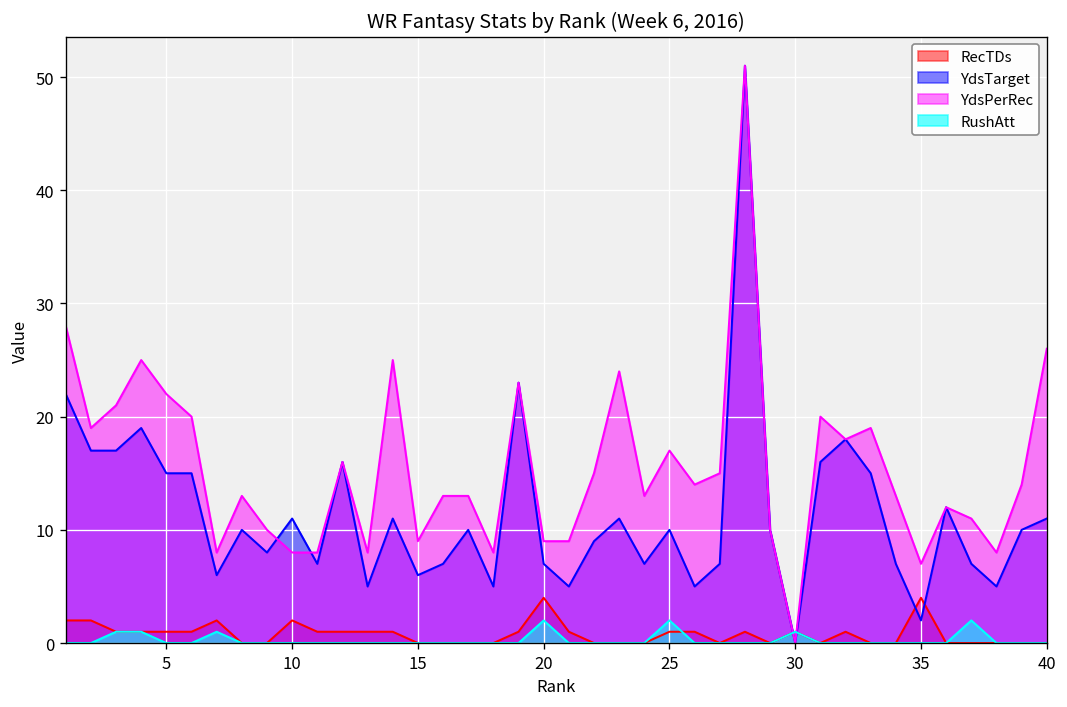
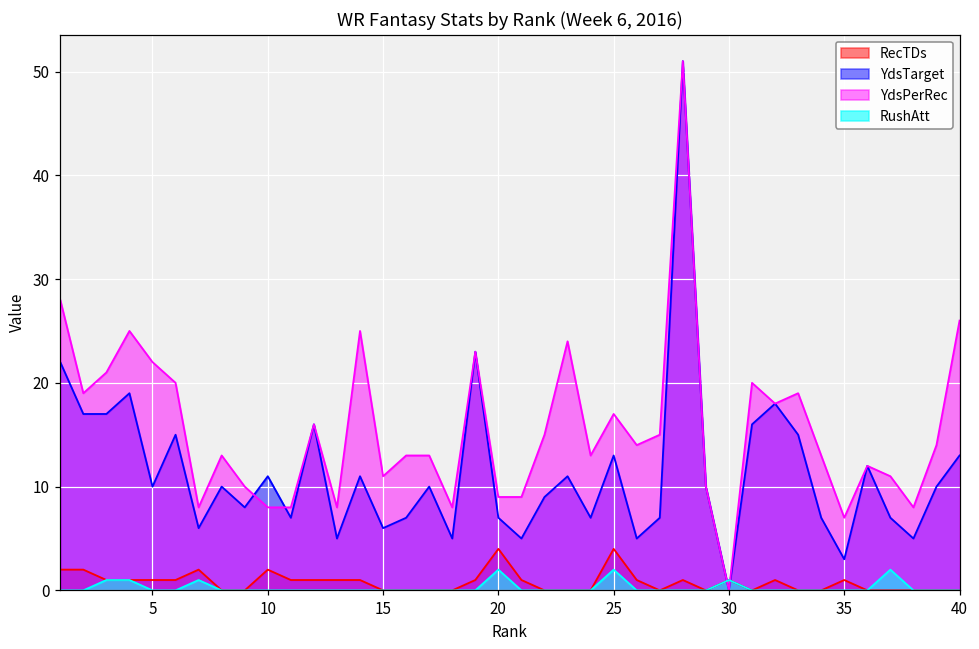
YdsTarget, 5: 15 -> 10
YdsPerRec, 15: 9 -> 11
RecTDs, 25: 1 -> 4
YdsTarget, 25: 10 -> 13
RecTDs, 35: 4 -> 1
YdsTarget, 35: 2 -> 3
YdsTarget, 40: 11 -> 13
